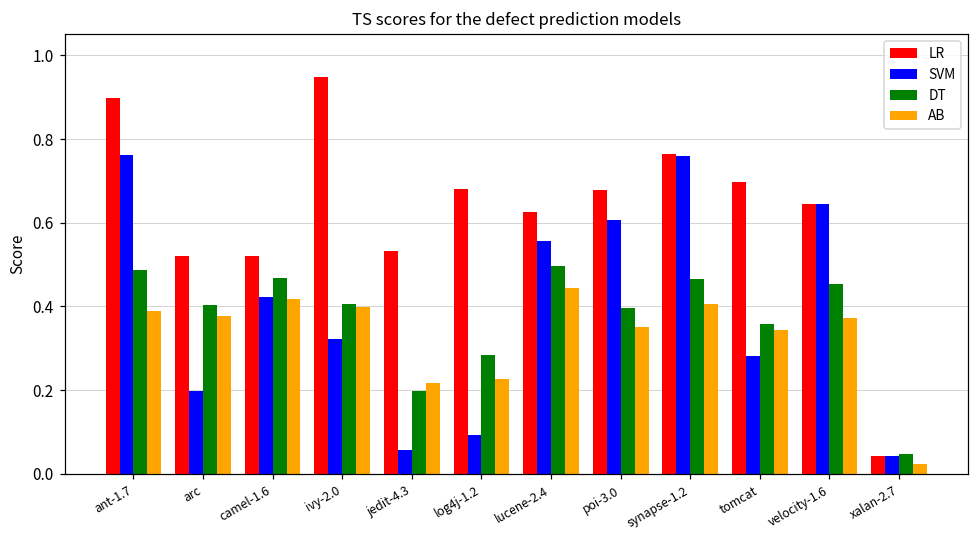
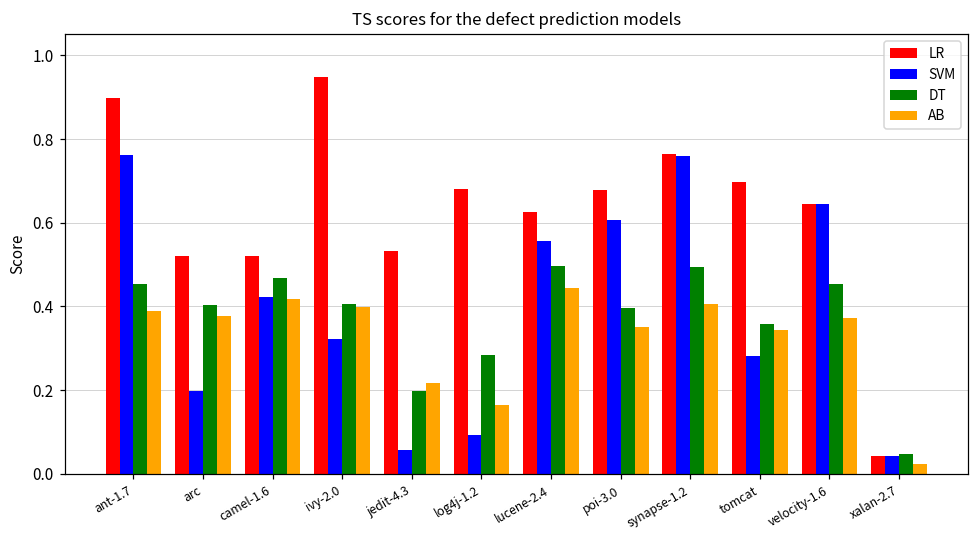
DT, ant-1.7: 0.49 -> 0.45
AB, log4j-1.2: 0.23 -> 0.17
DT, synapse-1.2: 0.47 -> 0.49
